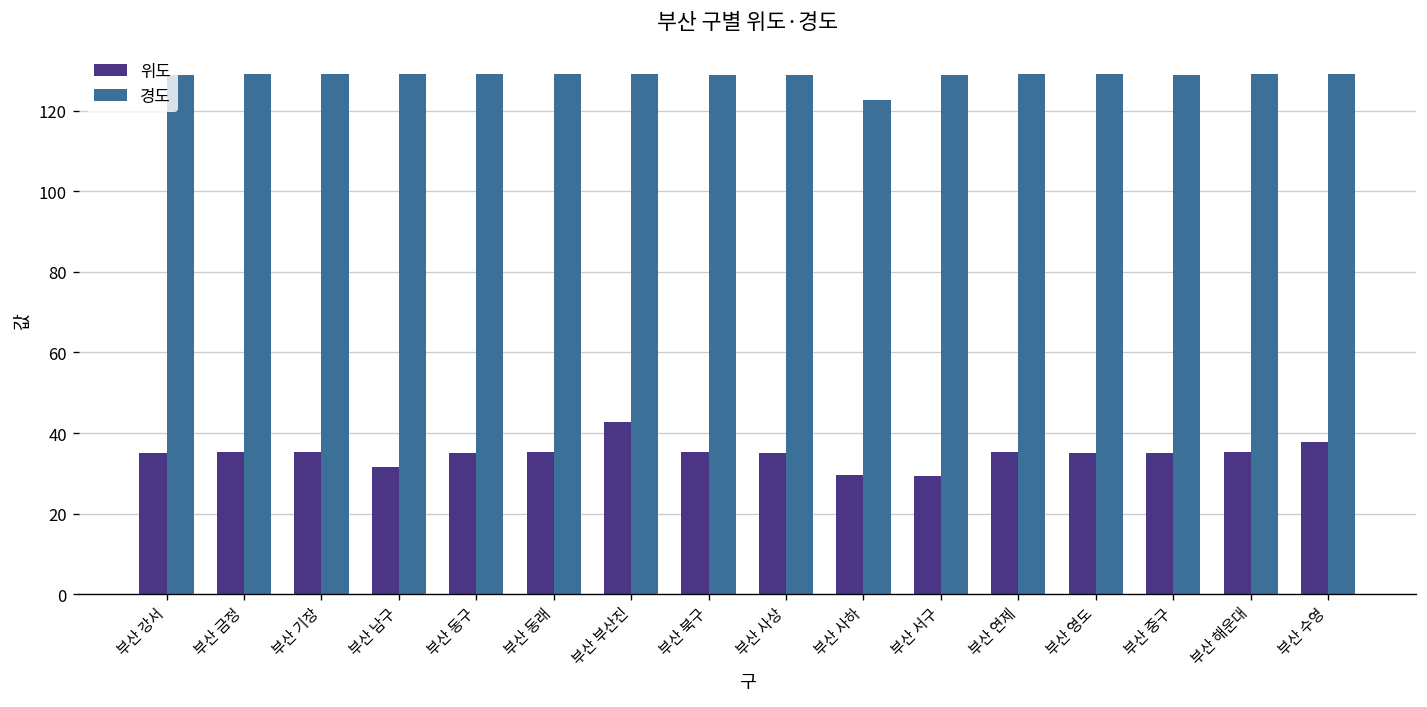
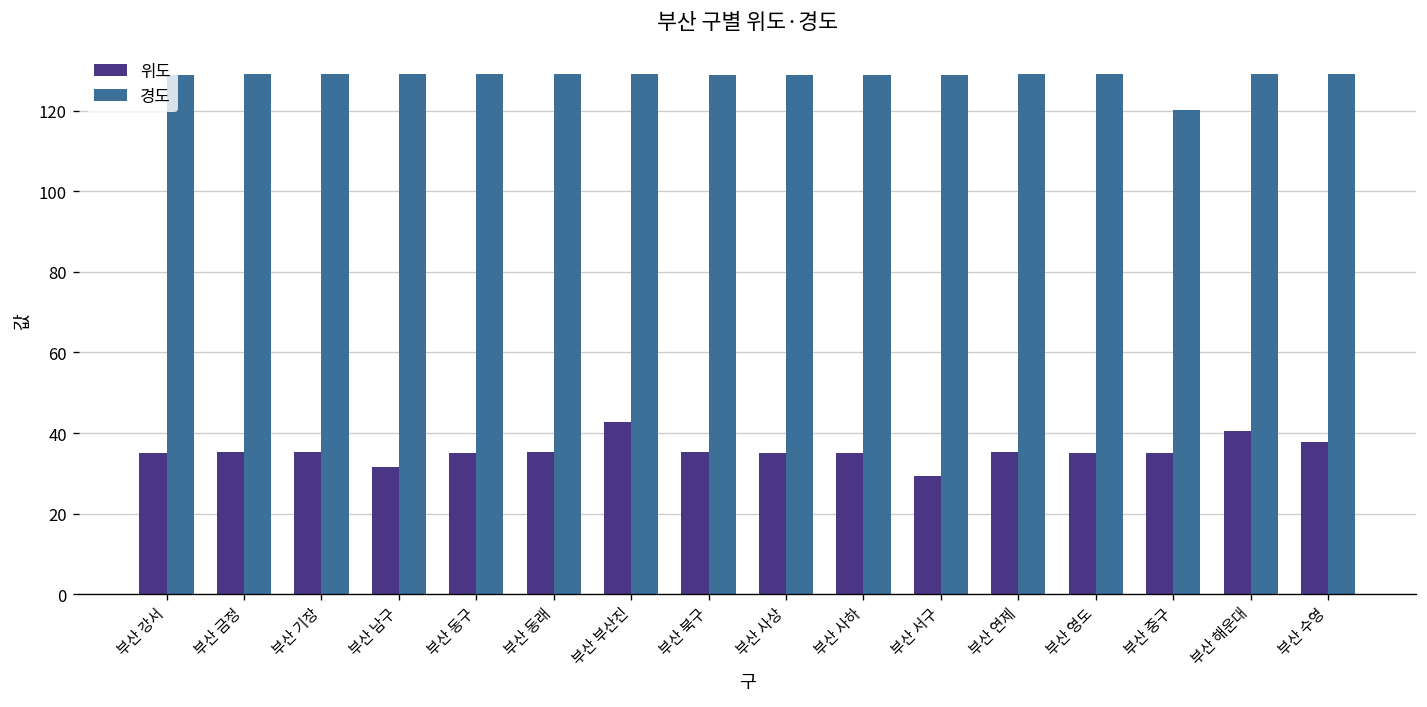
위도, 부산 사하: 30 -> 35
경도, 부산 사하: 123 -> 129
경도, 부산 중구: 129 -> 120
위도, 부산 해운대: 35 -> 41
